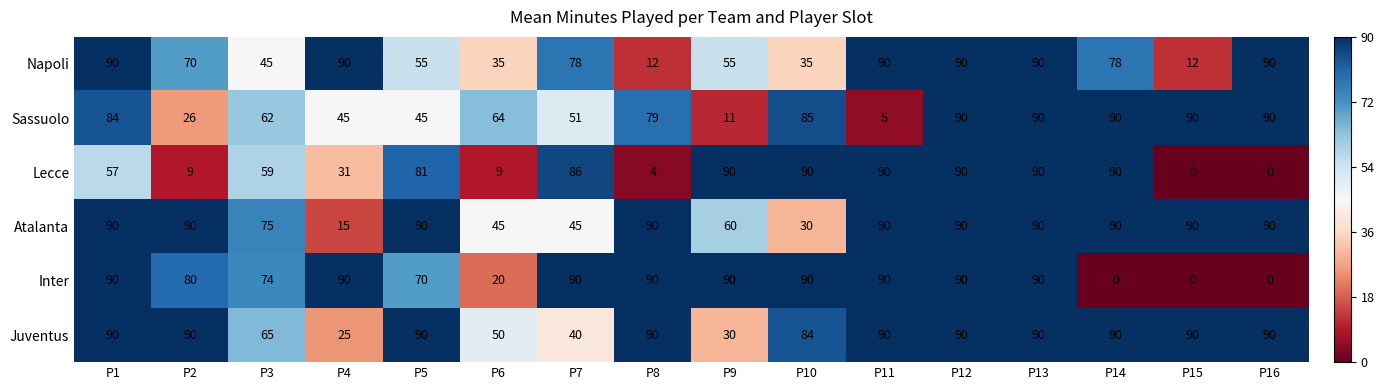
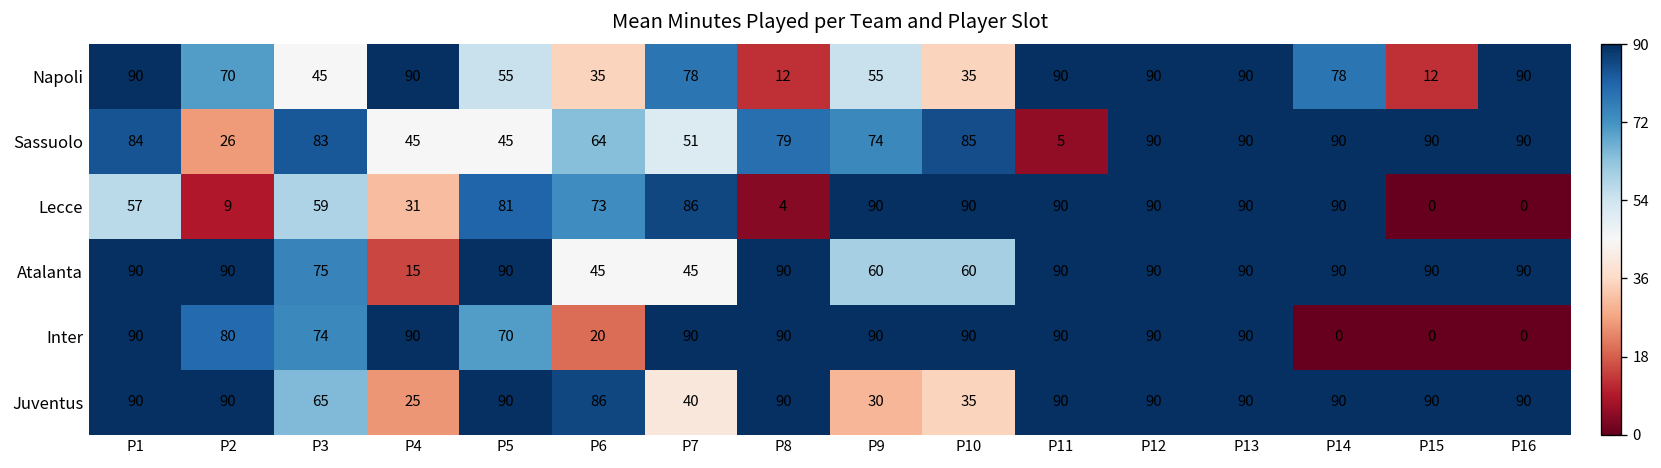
Sassuolo, P3: 62 -> 83
Sassuolo, P9: 11 -> 74
Lecce, P6: 9 -> 73
Atalanta, P10: 30 -> 60
Juventus, P6: 50 -> 86
Juventus, P10: 84 -> 35
